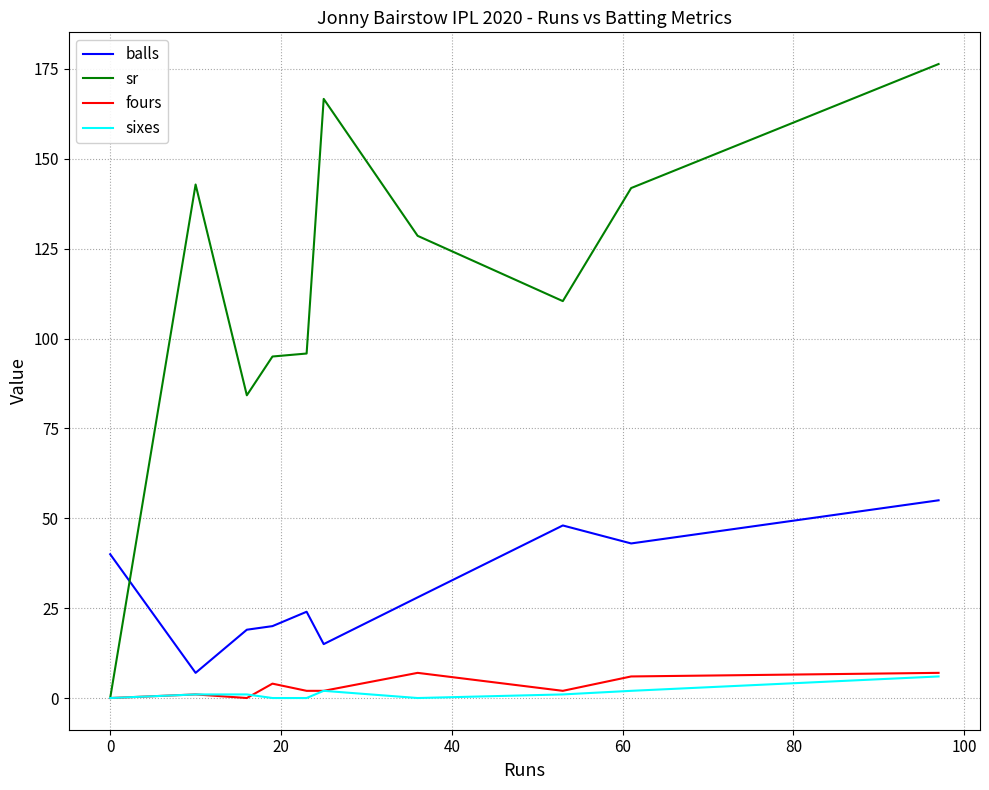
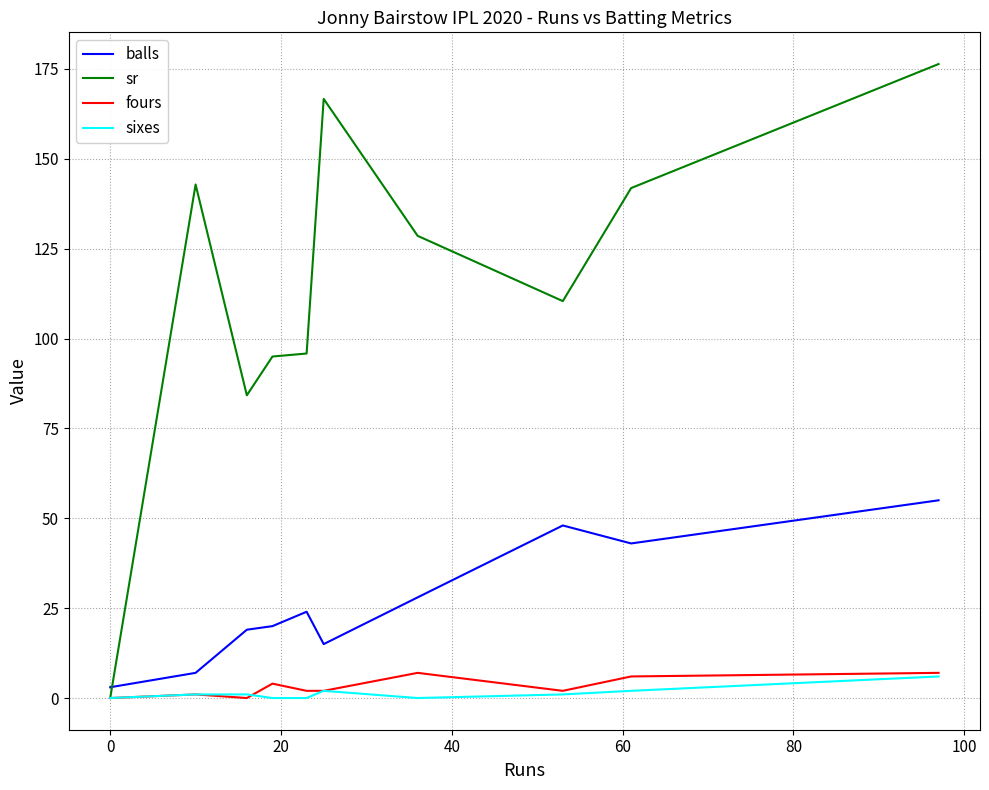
balls, 0: 40 -> 3
